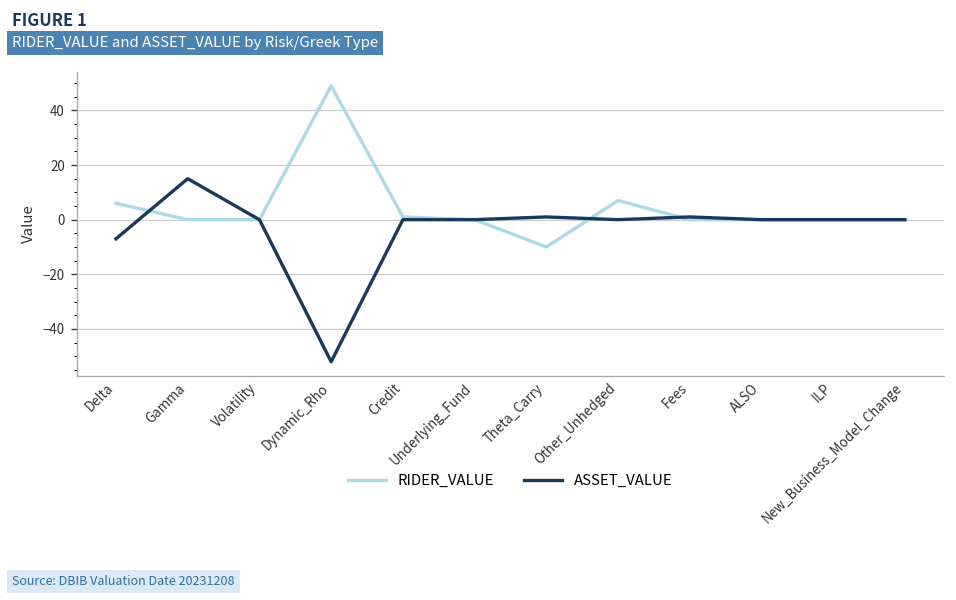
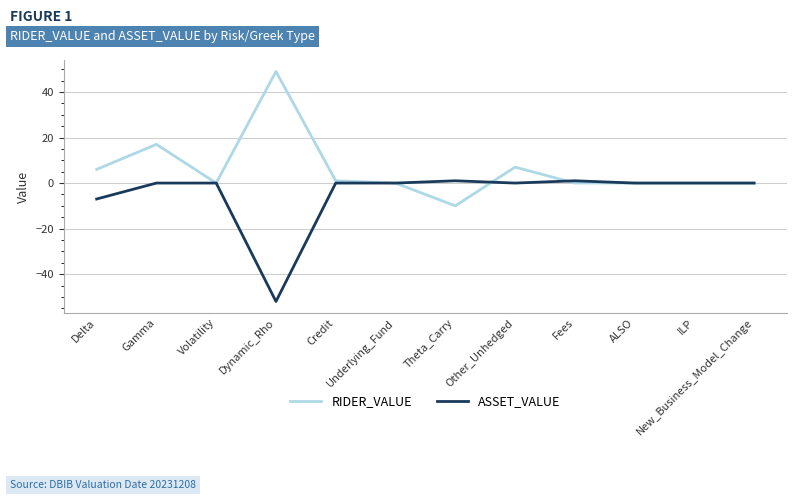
RIDER_VALUE, Gamma: 0 -> 17
ASSET_VALUE, Gamma: 15 -> 0
